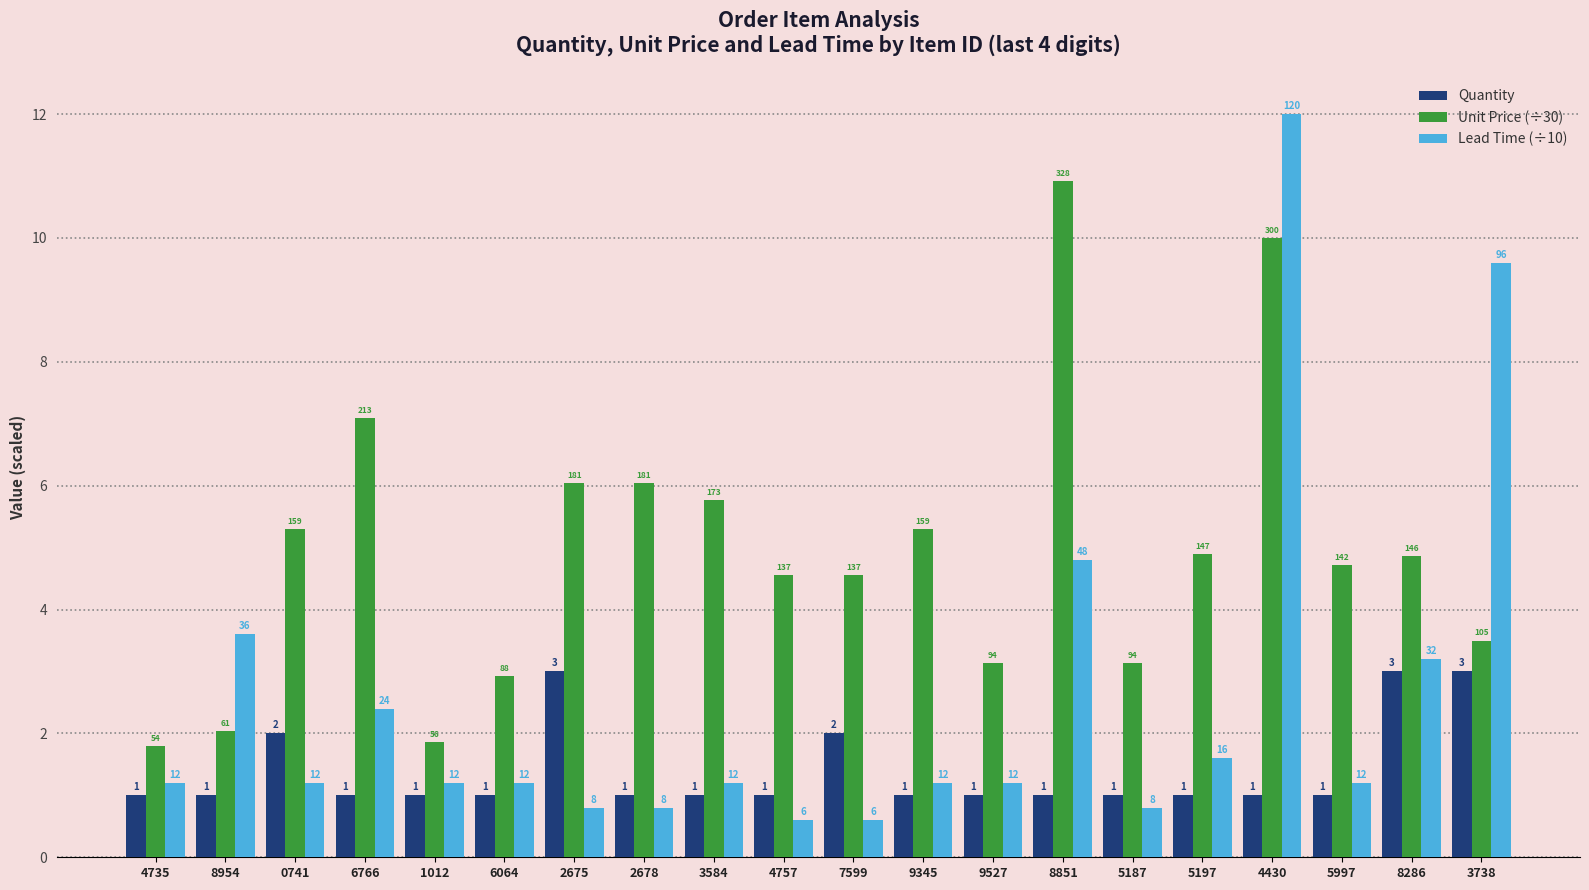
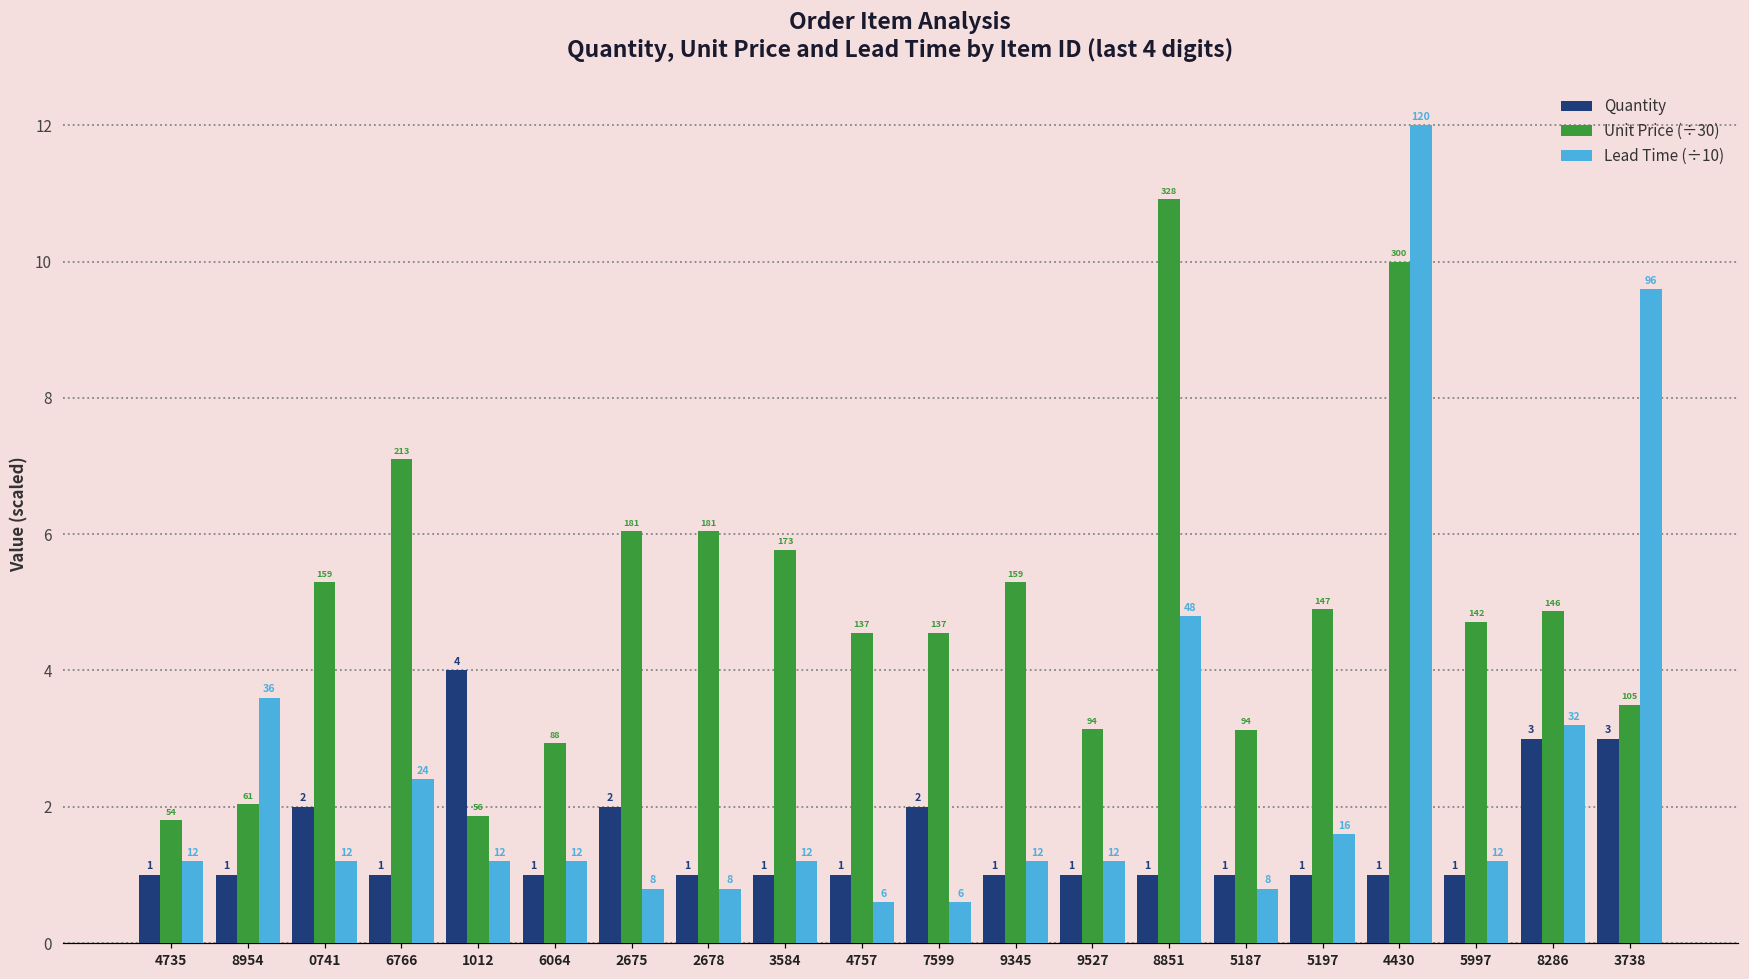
Quantity, 1012: 1 -> 4
Quantity, 2675: 3 -> 2
